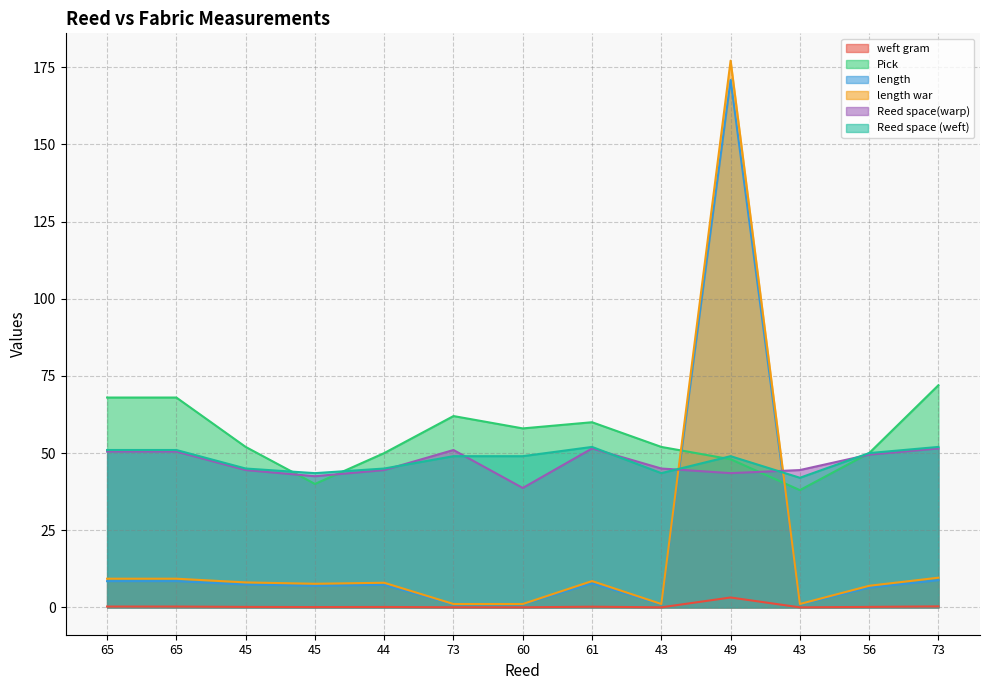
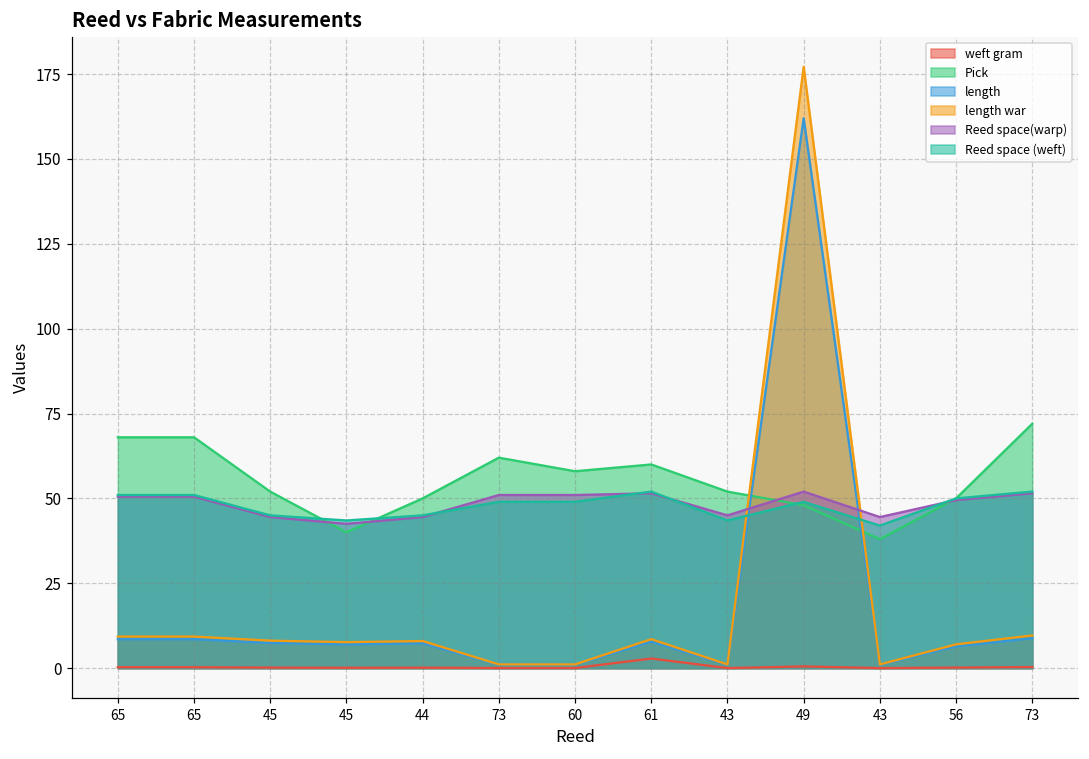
Reed space(warp), 60: 39 -> 51
weft gram, 61: 0 -> 3
weft gram, 49: 3 -> 0
length, 49: 171 -> 162
Reed space(warp), 49: 44 -> 52
